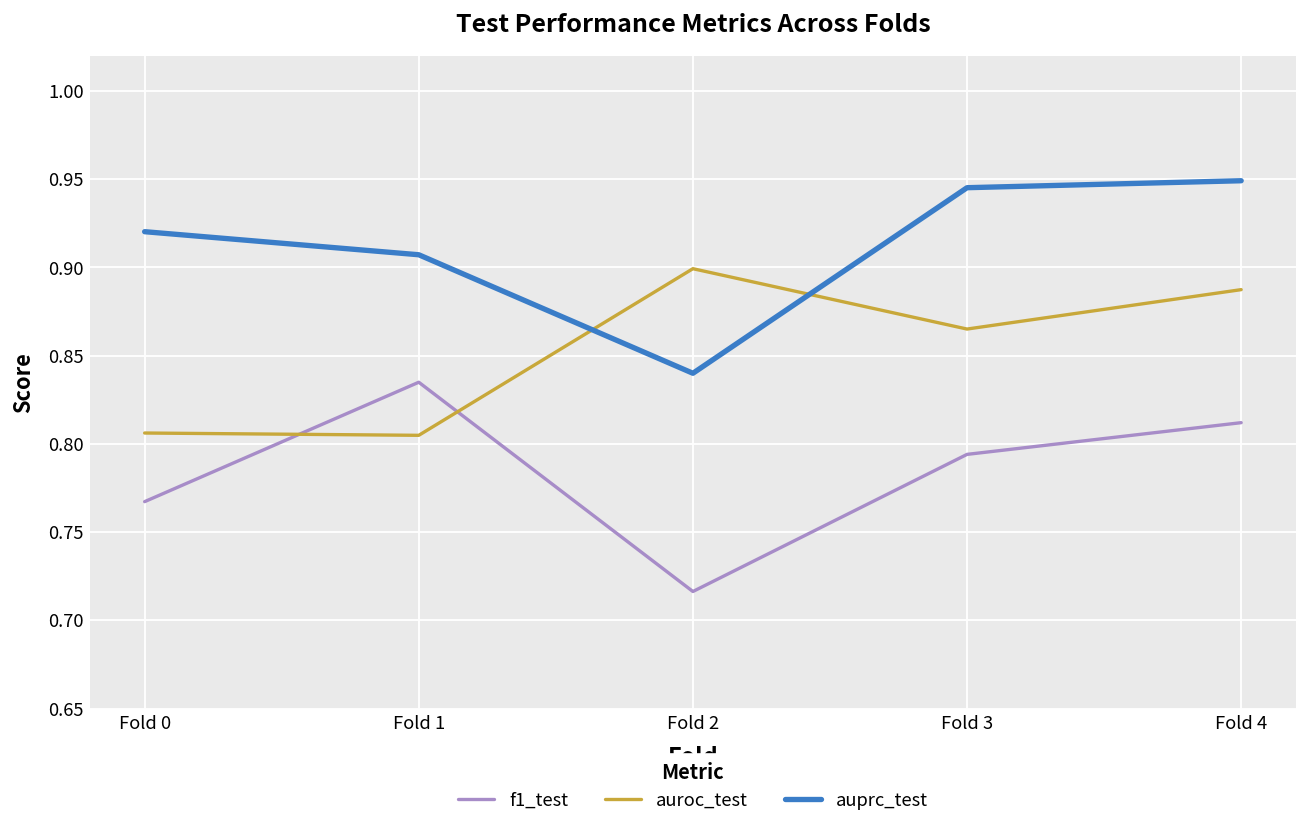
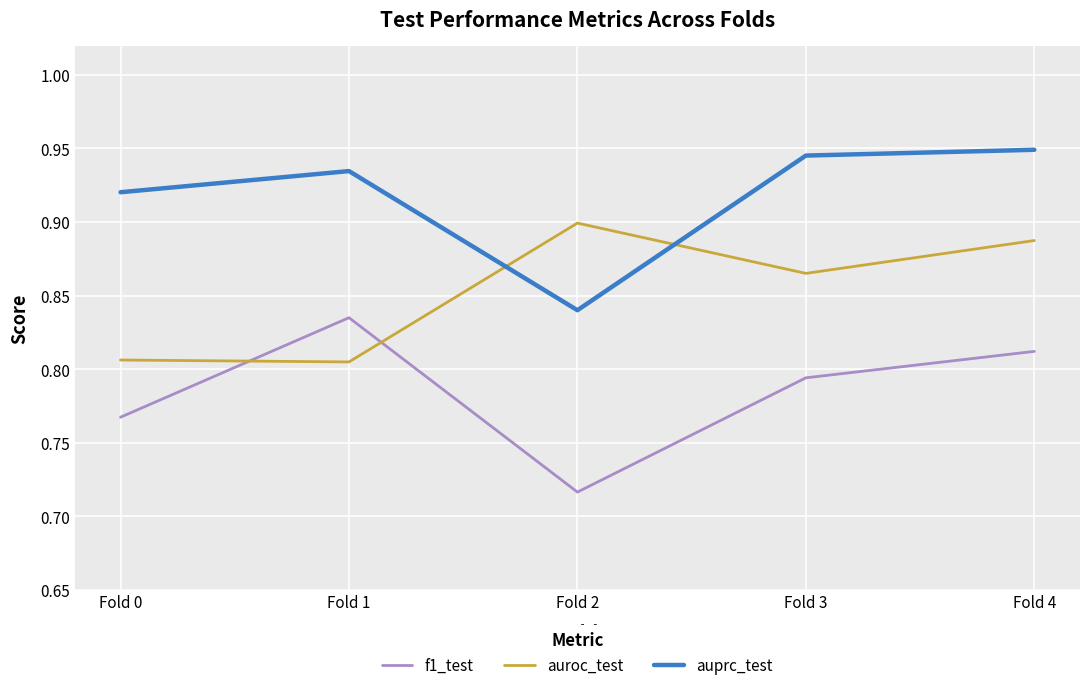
auprc_test, Fold 1: 0.907 -> 0.935
